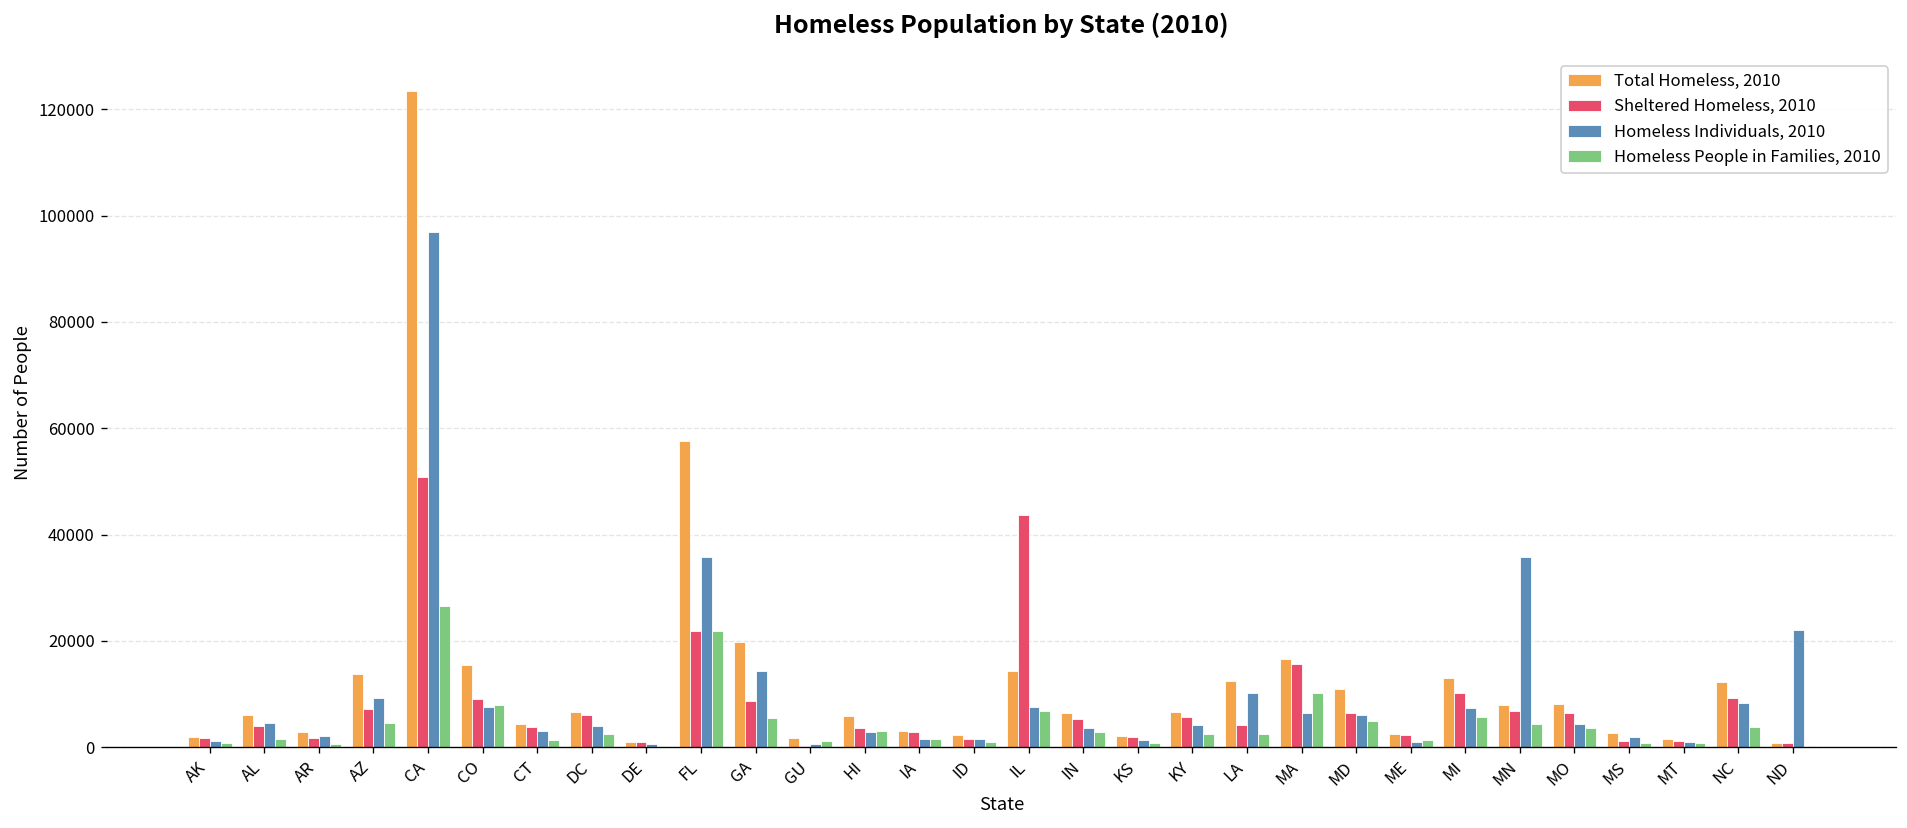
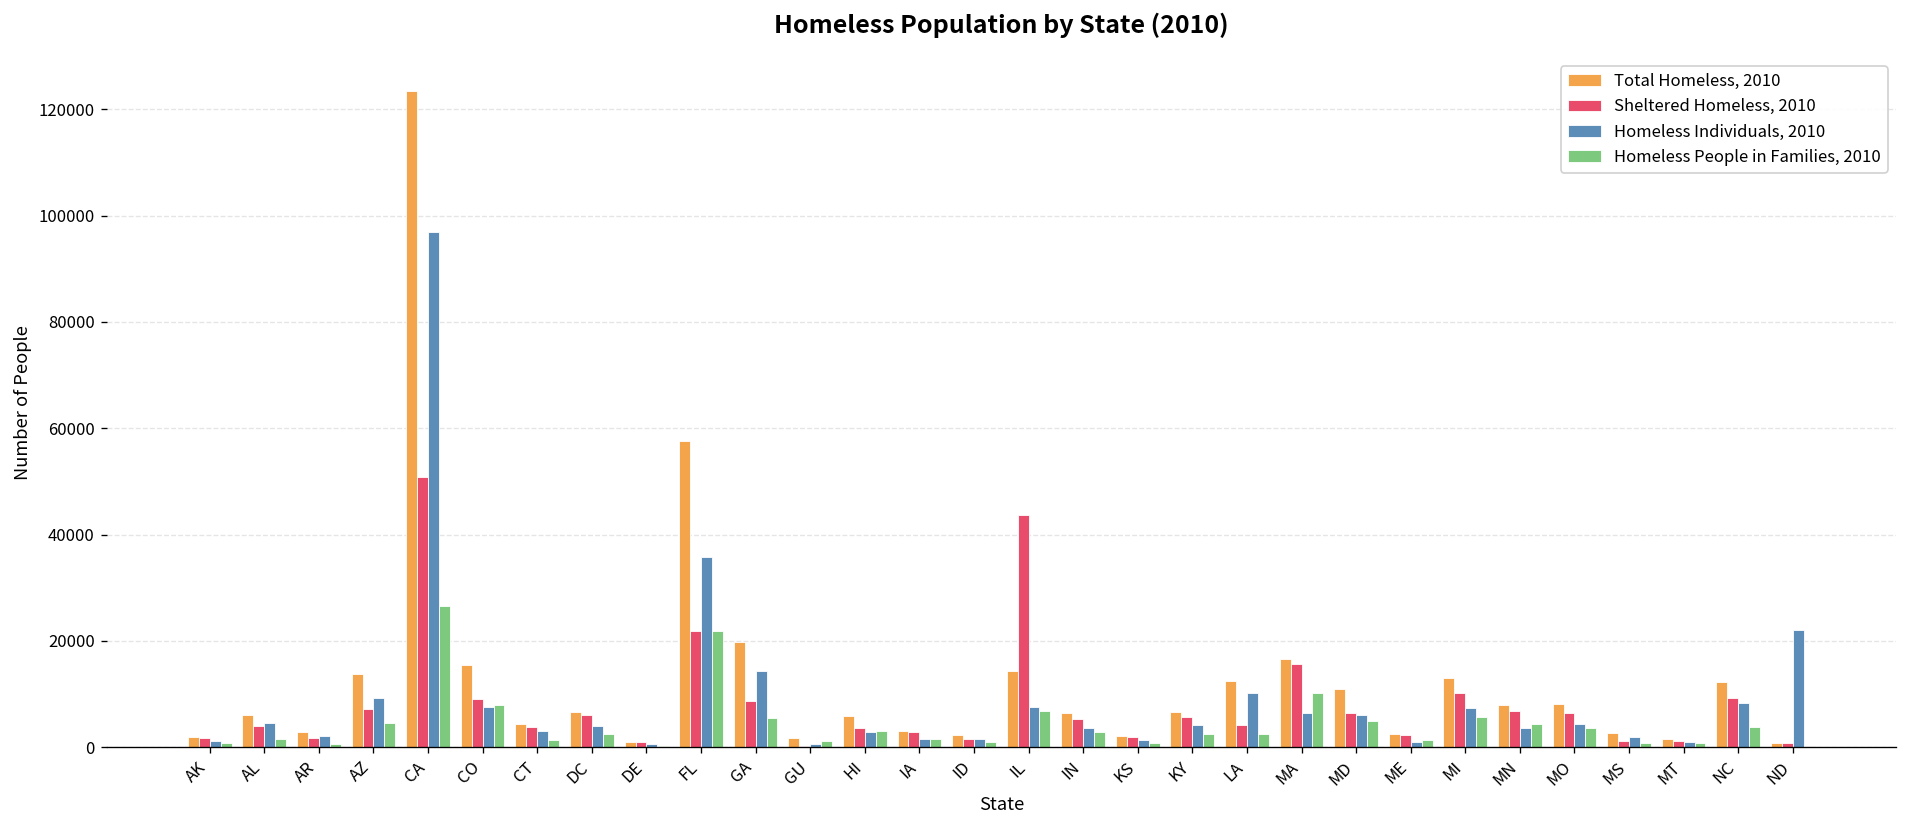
Homeless Individuals, 2010, MN: 36000 -> 4000
